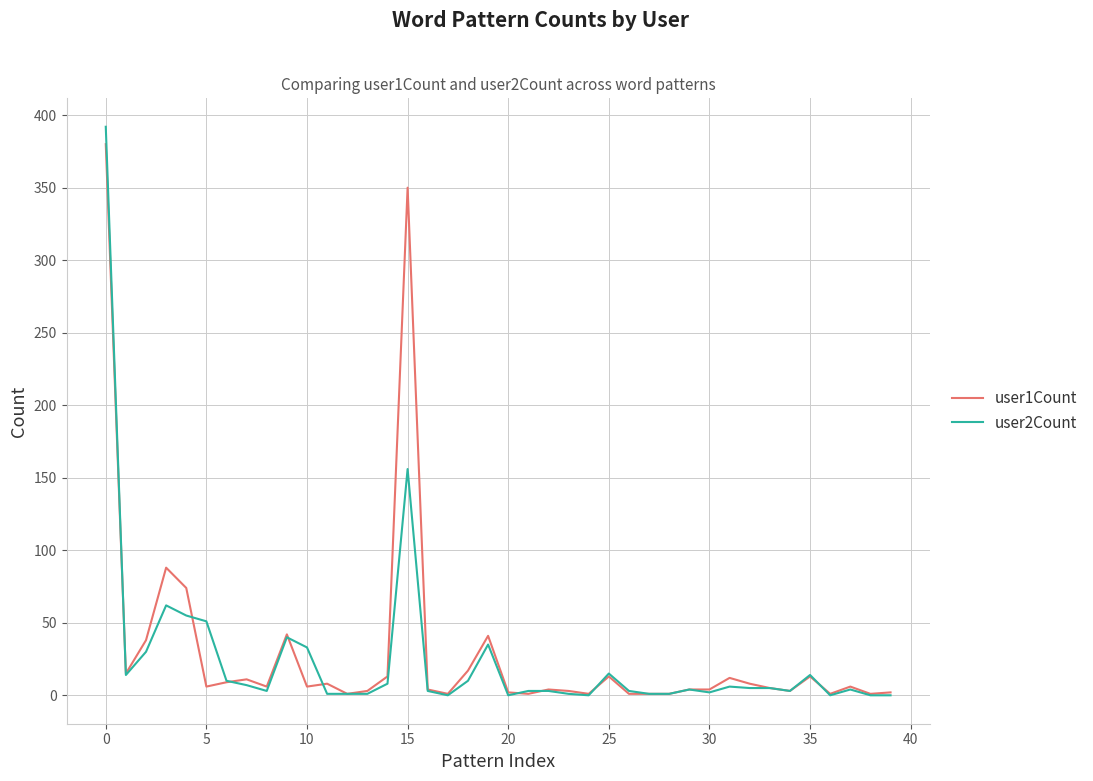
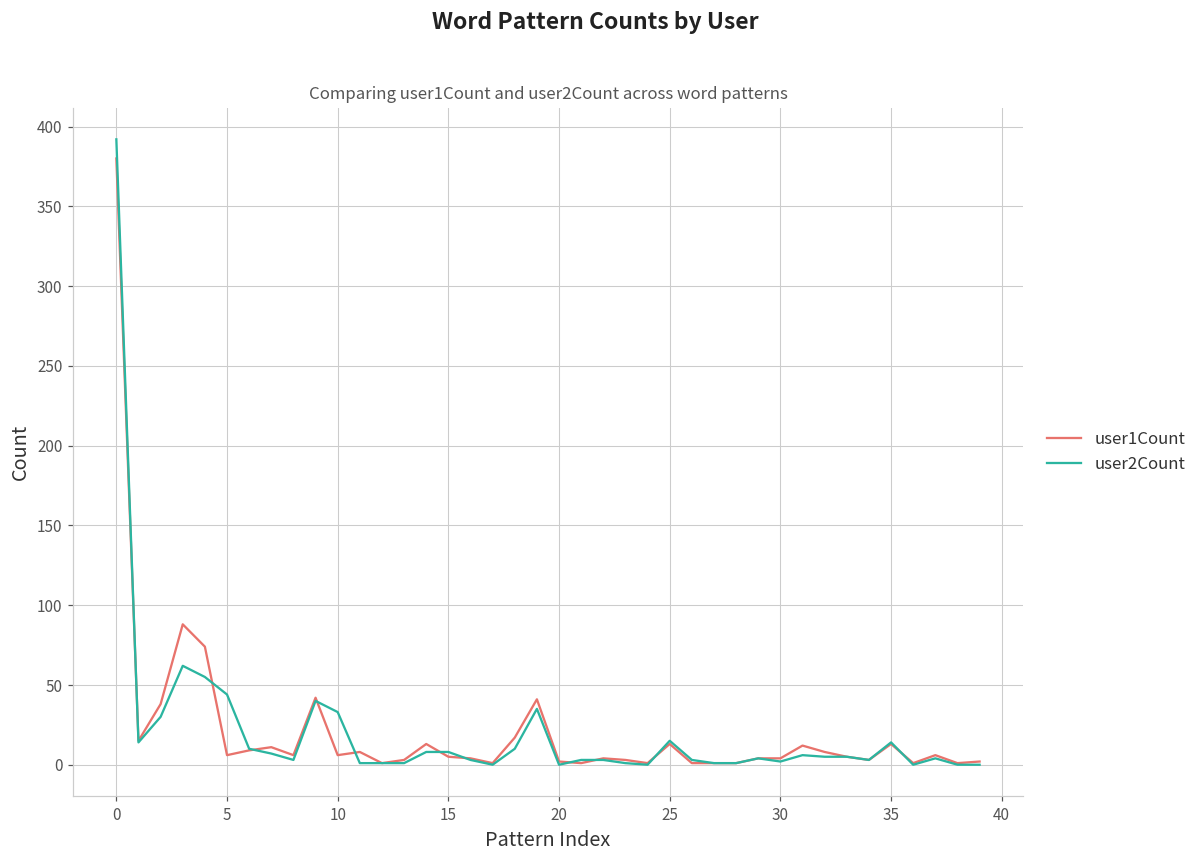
user2Count, 5: 51 -> 44
user1Count, 15: 350 -> 5
user2Count, 15: 156 -> 8
